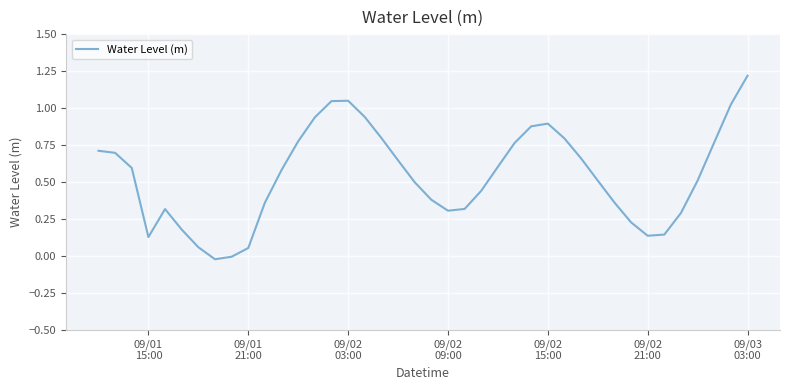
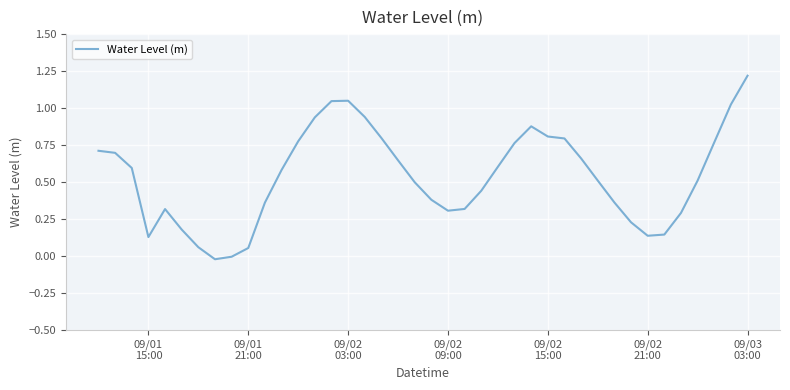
09/02 15:00: 0.89 -> 0.81
